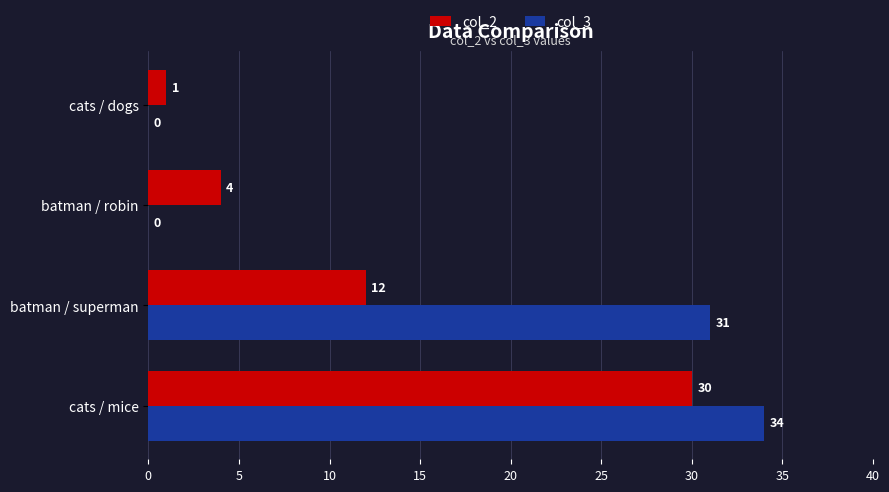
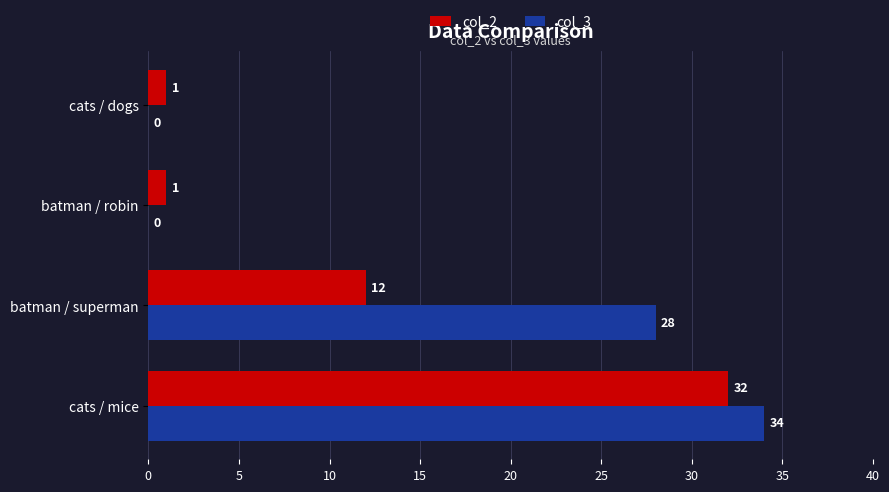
col_2, batman / robin: 4 -> 1
col_3, batman / superman: 31 -> 28
col_2, cats / mice: 30 -> 32
